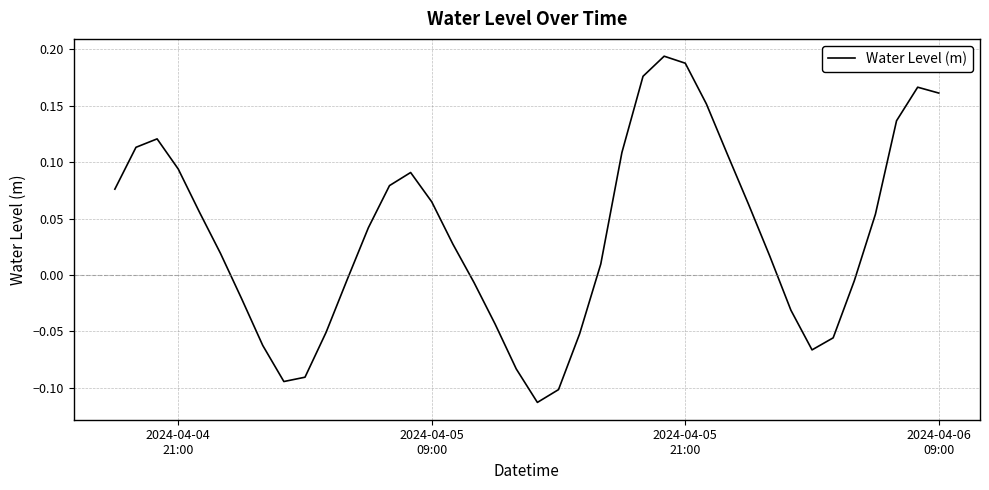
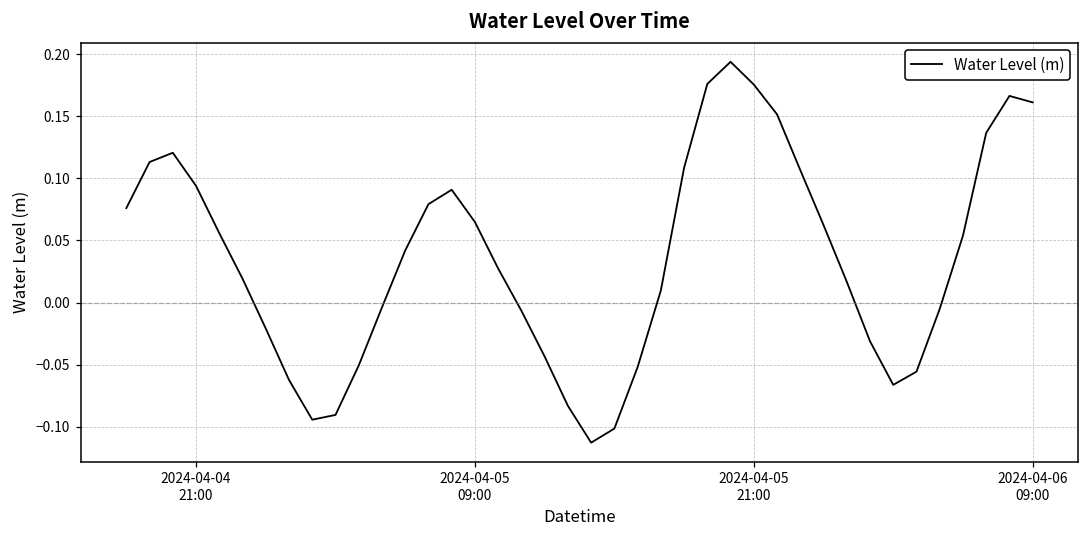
2024-04-05 21:00: 0.188 -> 0.176
